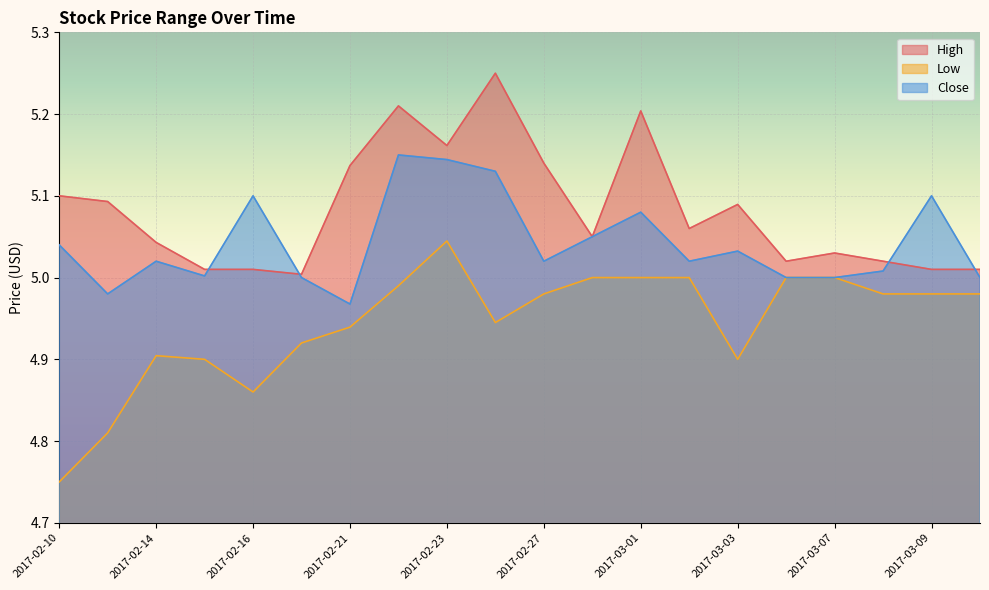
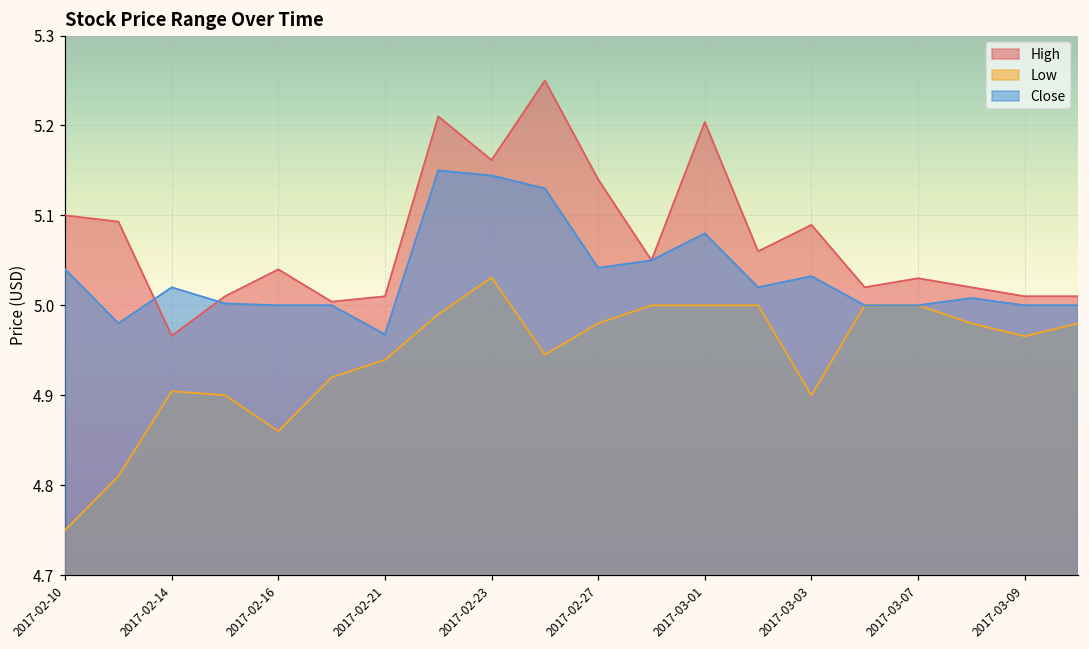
High, 2017-02-14: 5.04 -> 4.97
High, 2017-02-16: 5.01 -> 5.04
Close, 2017-02-16: 5.1 -> 5.0
High, 2017-02-21: 5.14 -> 5.01
Low, 2017-02-23: 5.04 -> 5.03
Close, 2017-02-27: 5.02 -> 5.04
Low, 2017-03-09: 4.98 -> 4.97
Close, 2017-03-09: 5.1 -> 5.0
